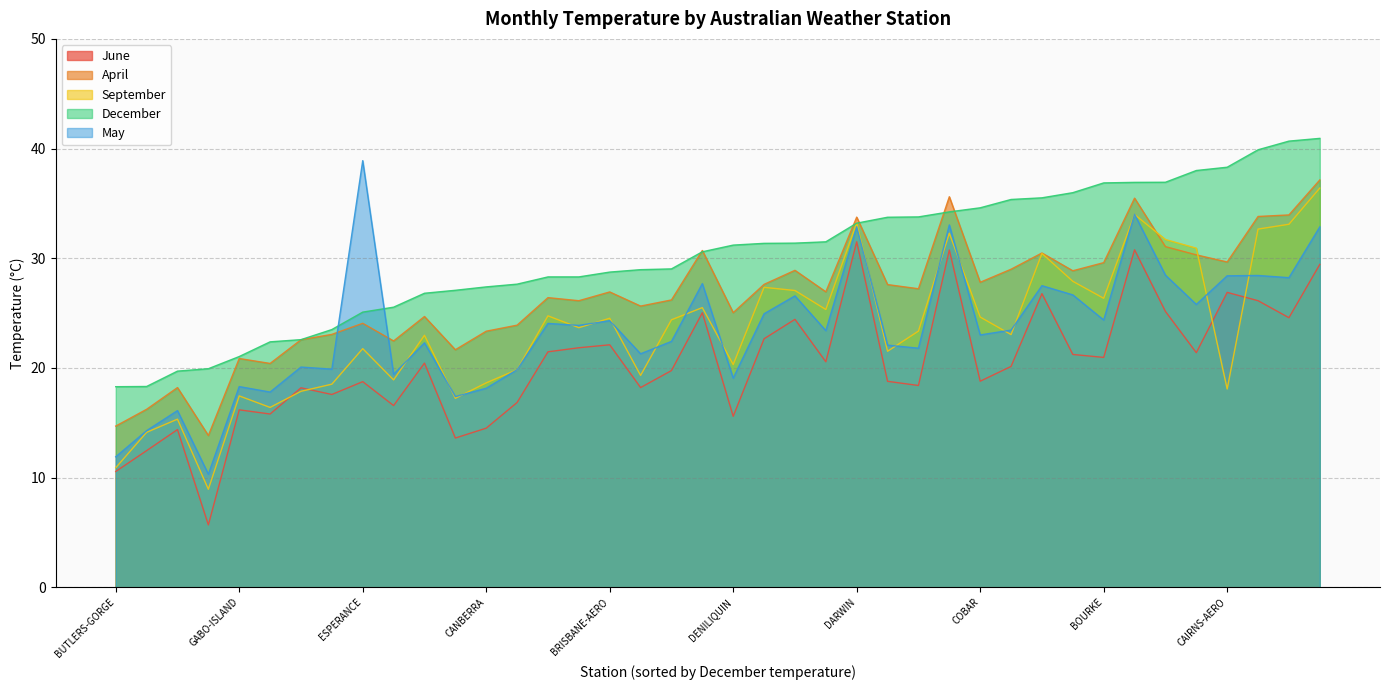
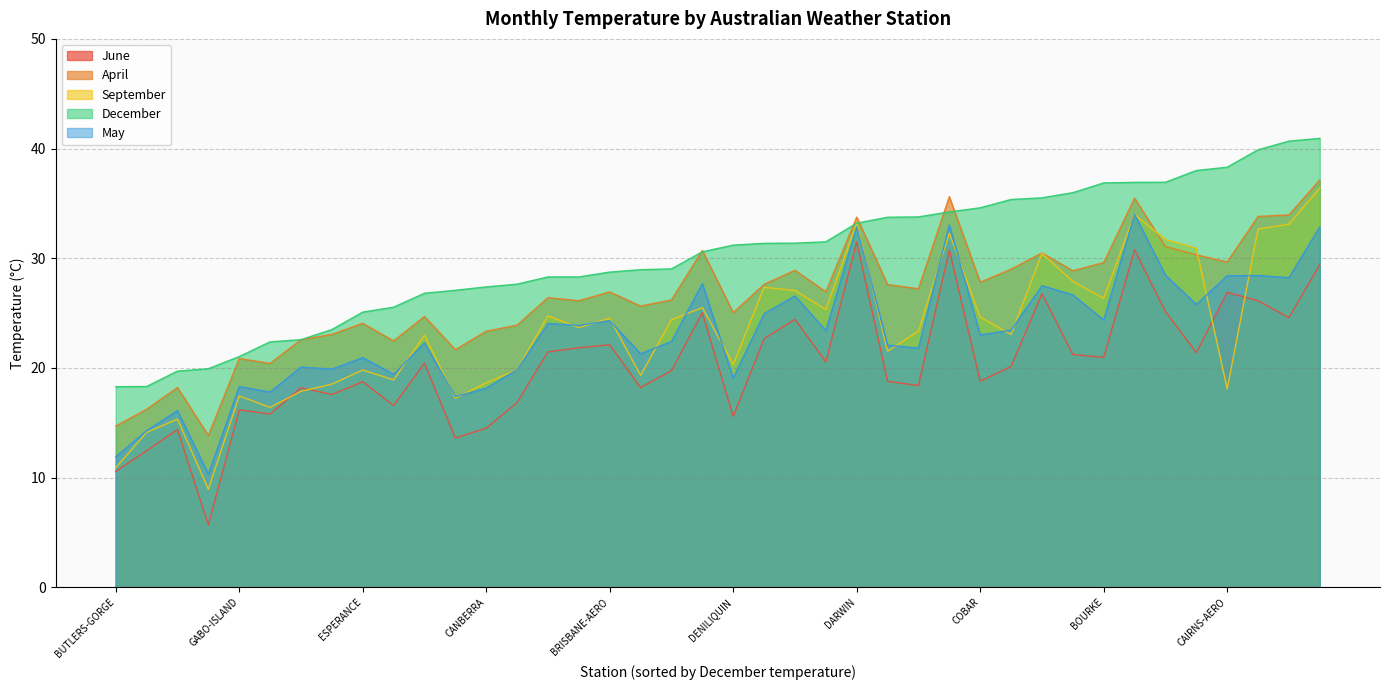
September, ESPERANCE: 21.8 -> 19.8
May, ESPERANCE: 38.9 -> 20.9
